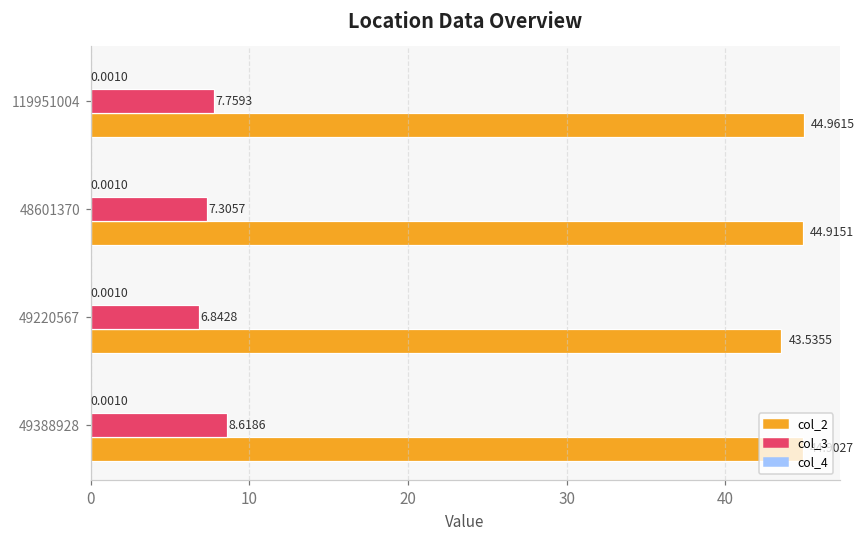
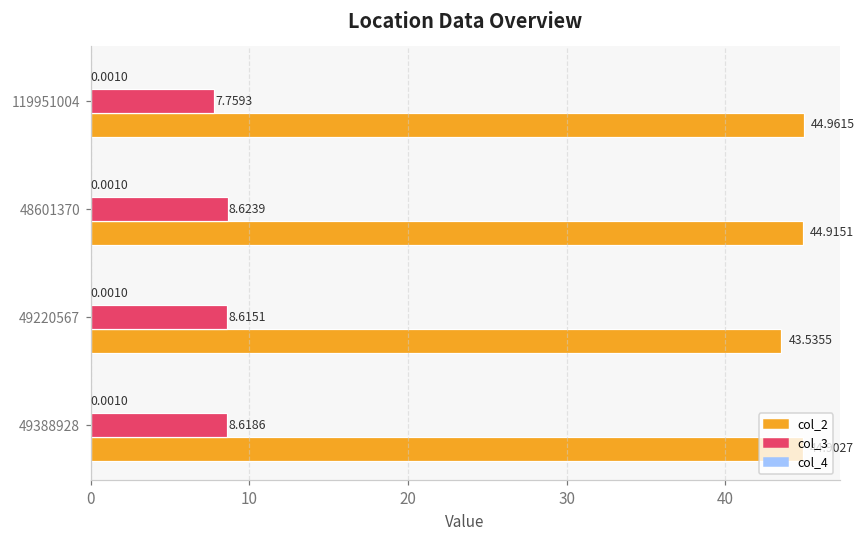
col_3, 48601370: 7.3057 -> 8.6239
col_3, 49220567: 6.8428 -> 8.6151
